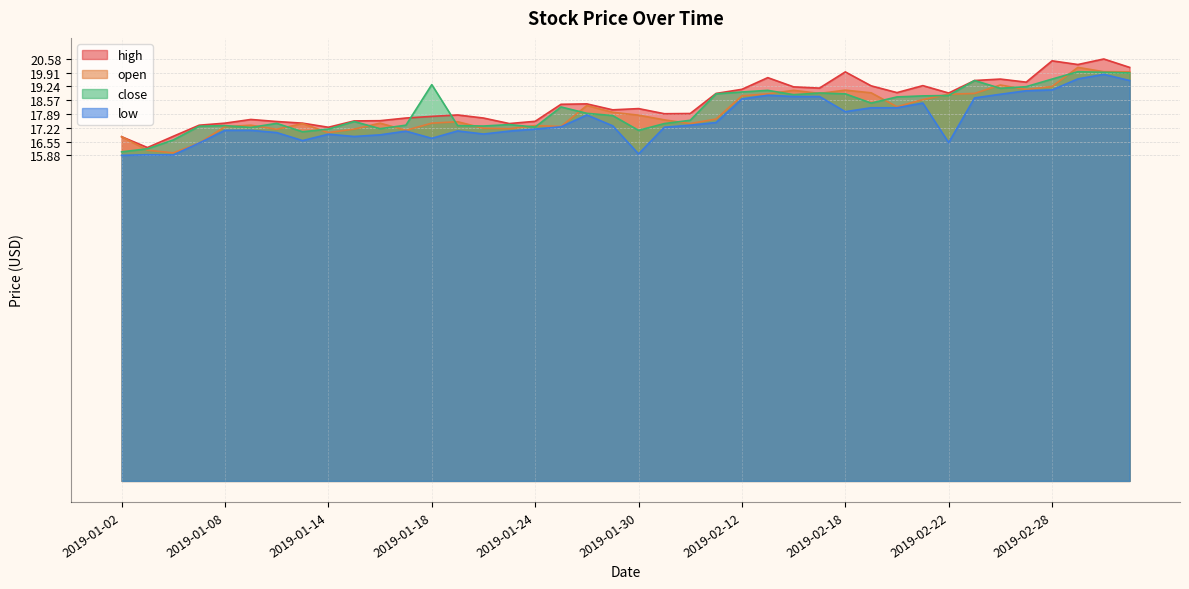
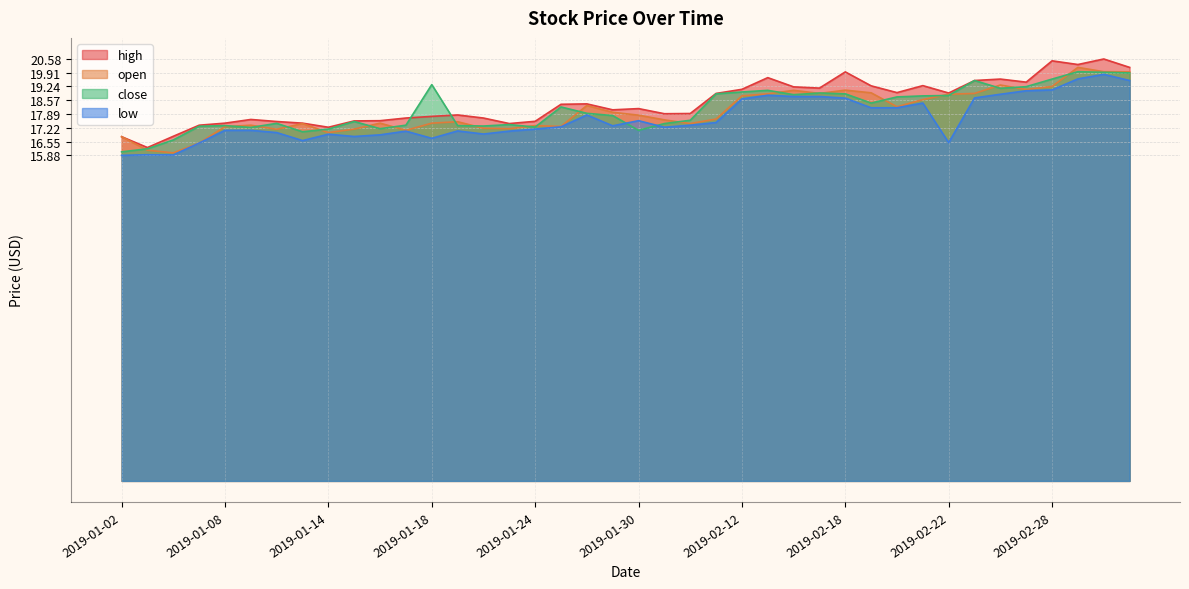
low, 2019-01-30: 16.0 -> 17.6
low, 2019-02-18: 18.0 -> 18.7
